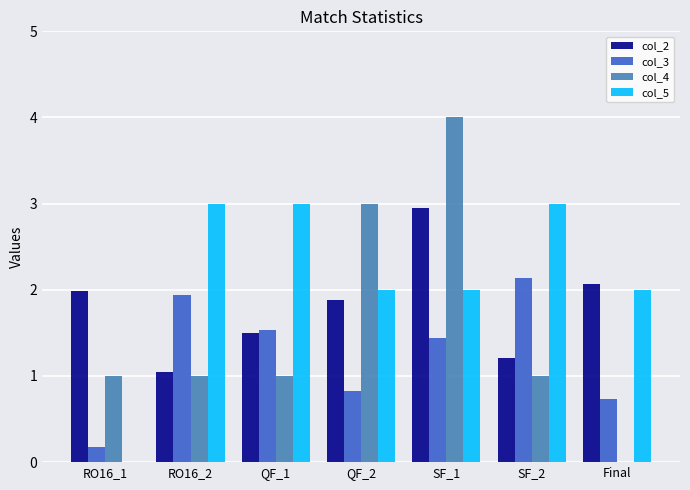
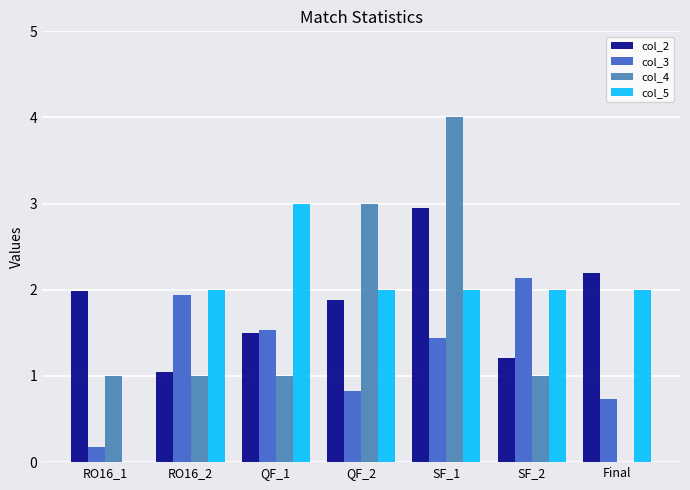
col_5, RO16_2: 3 -> 2
col_5, SF_2: 3 -> 2
col_2, Final: 2.1 -> 2.2
